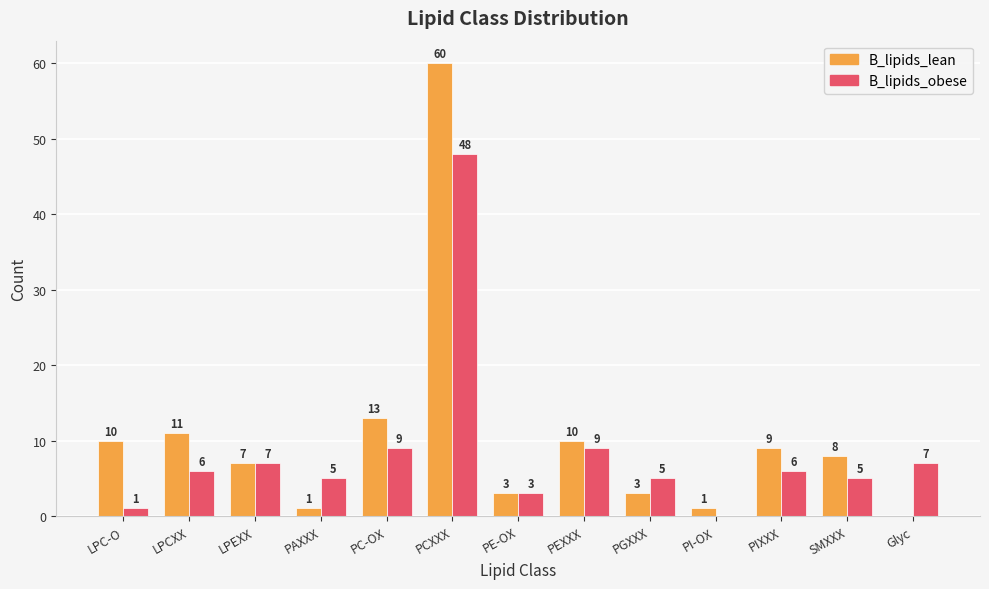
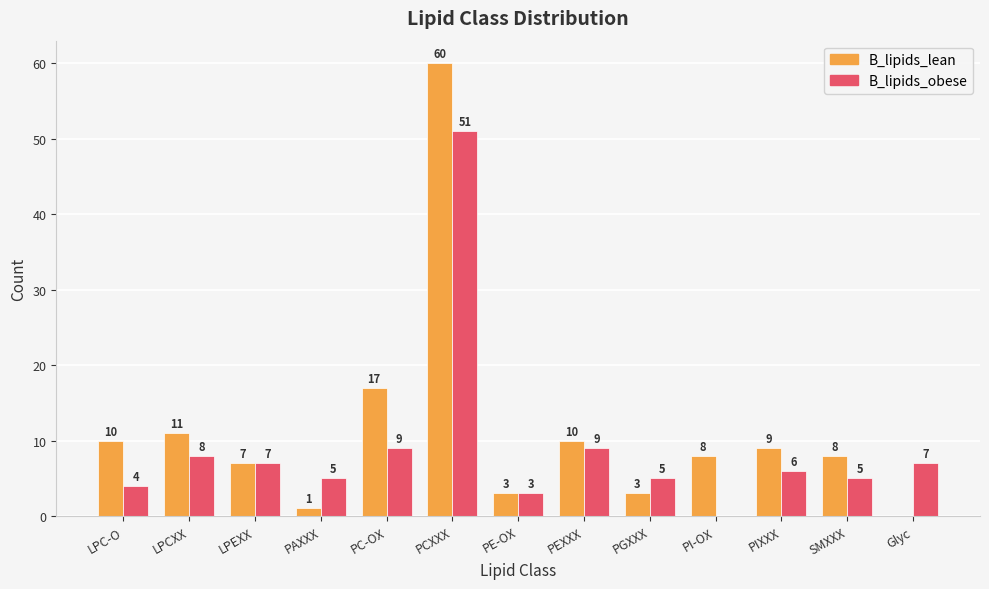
B_lipids_obese, LPC-O: 1 -> 4
B_lipids_obese, LPCXX: 6 -> 8
B_lipids_lean, PC-OX: 13 -> 17
B_lipids_obese, PCXXX: 48 -> 51
B_lipids_lean, PI-OX: 1 -> 8
